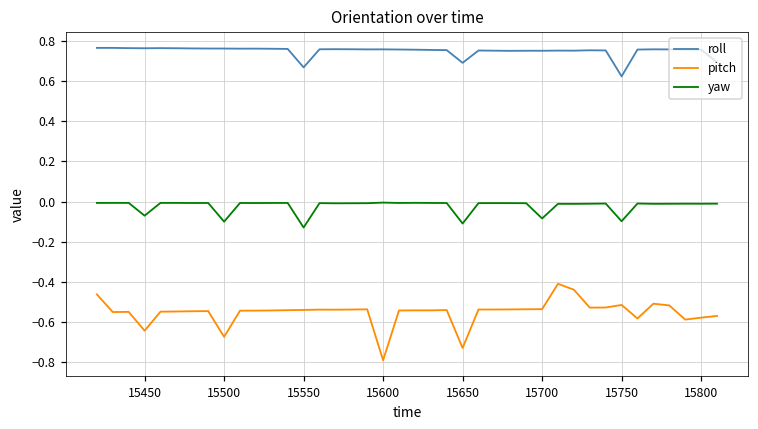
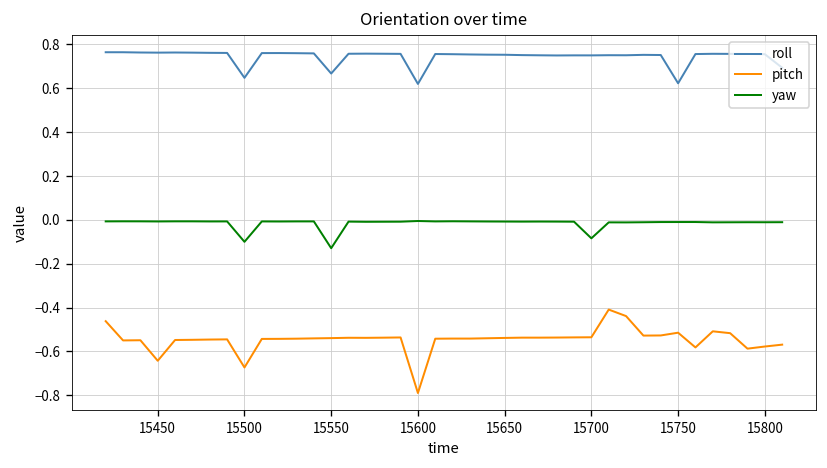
yaw, 15450: -0.07 -> -0.01
roll, 15500: 0.76 -> 0.65
roll, 15600: 0.76 -> 0.62
roll, 15650: 0.69 -> 0.75
pitch, 15650: -0.73 -> -0.54
yaw, 15650: -0.11 -> -0.01
yaw, 15750: -0.10 -> -0.01
